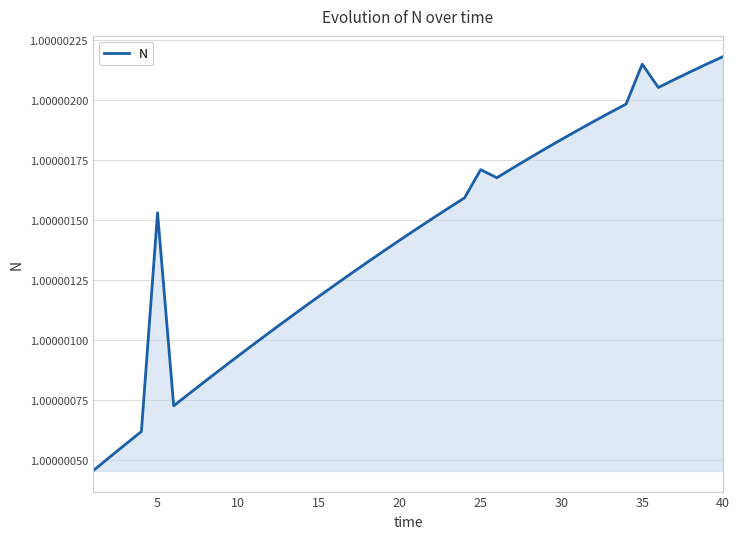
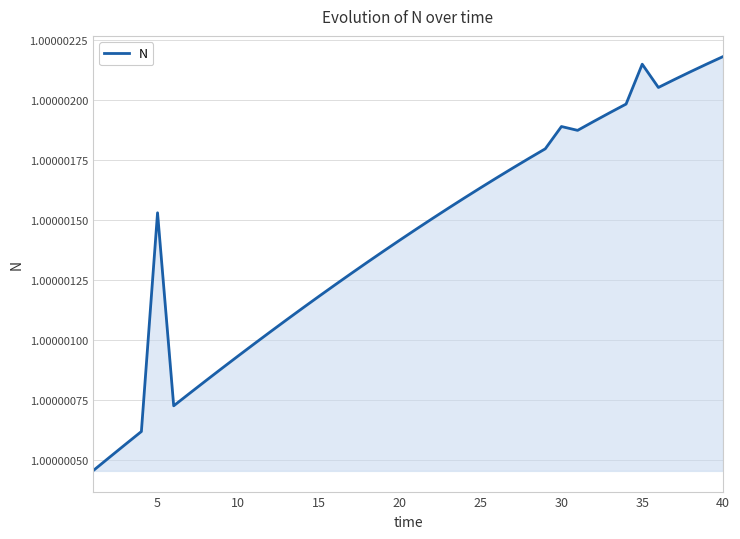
25: 1.00000171 -> 1.00000163
30: 1.00000184 -> 1.00000189
